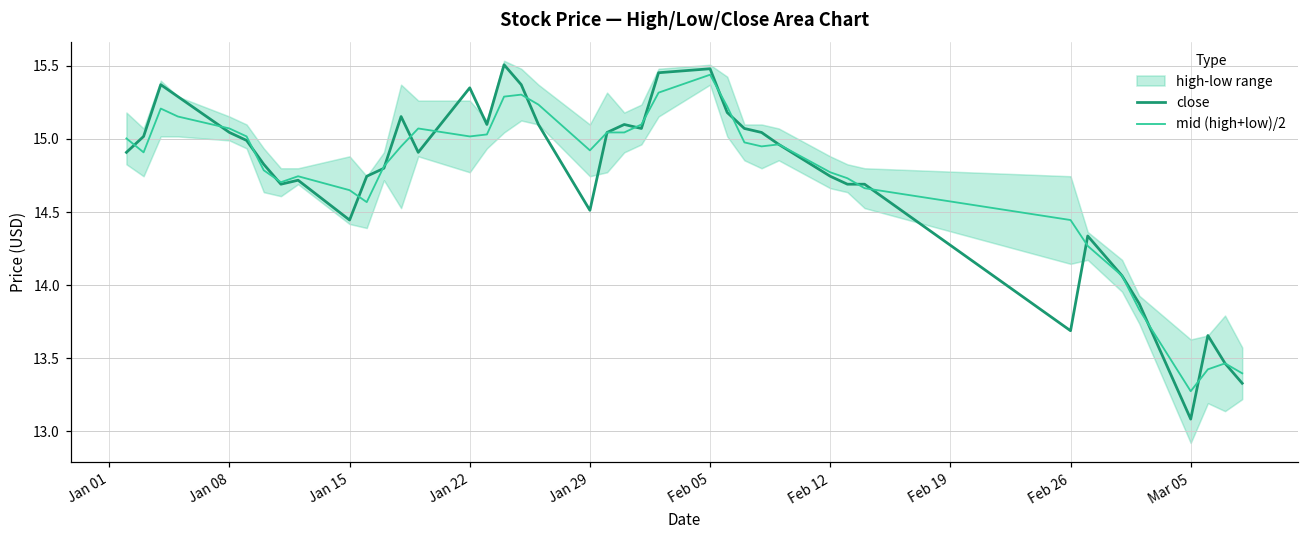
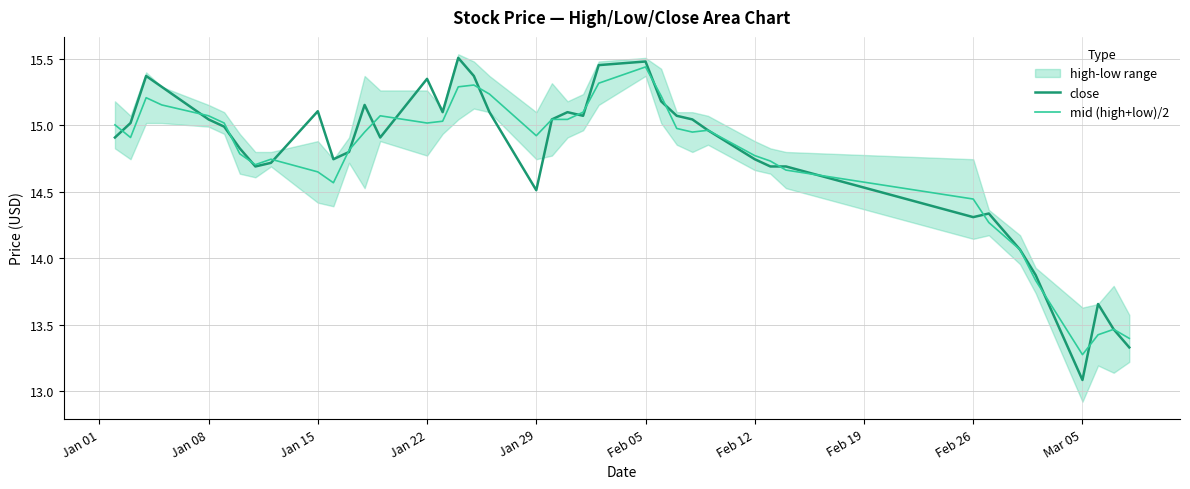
close, Jan 15: 14.45 -> 15.11
close, Feb 26: 13.69 -> 14.31
